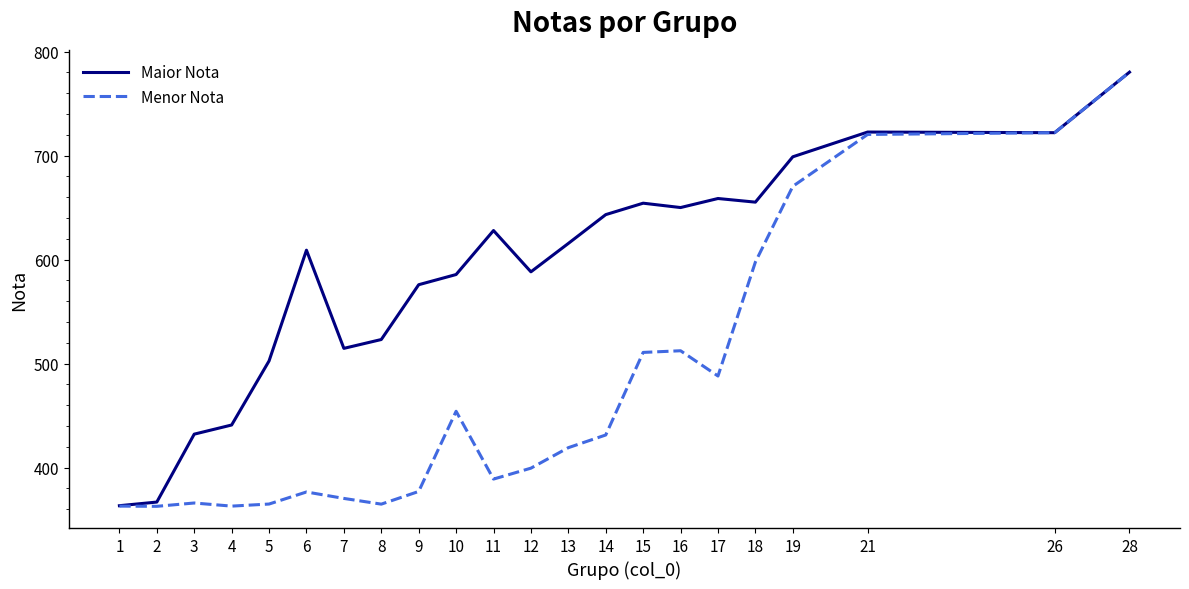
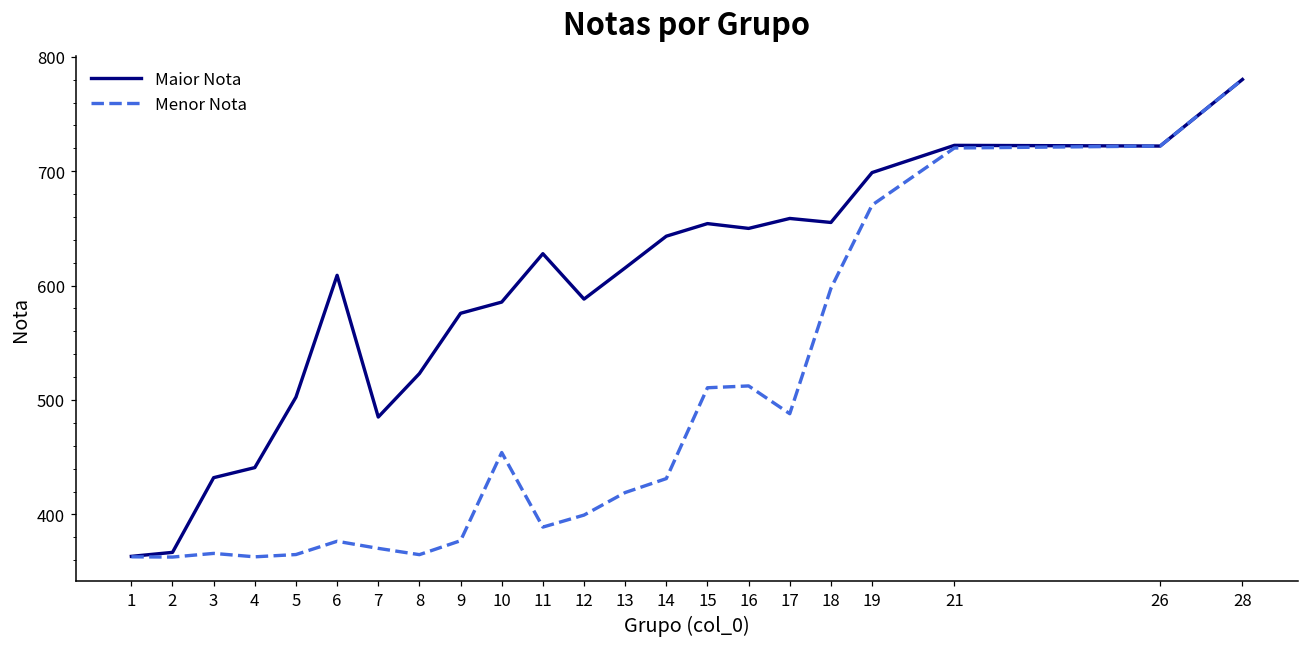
Maior Nota, 7: 515 -> 485
